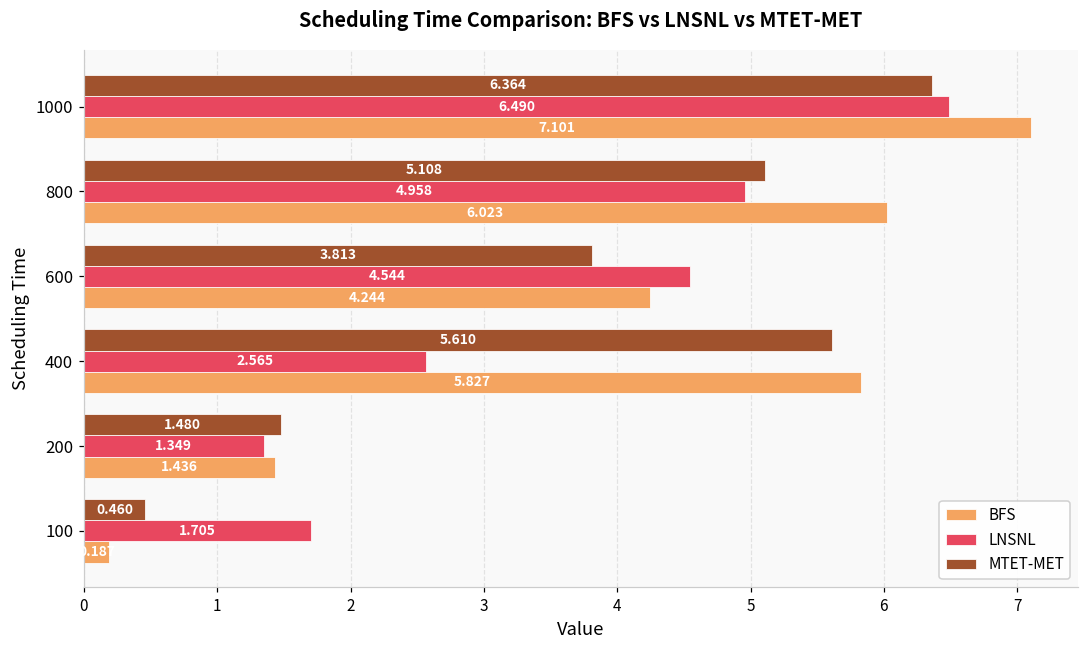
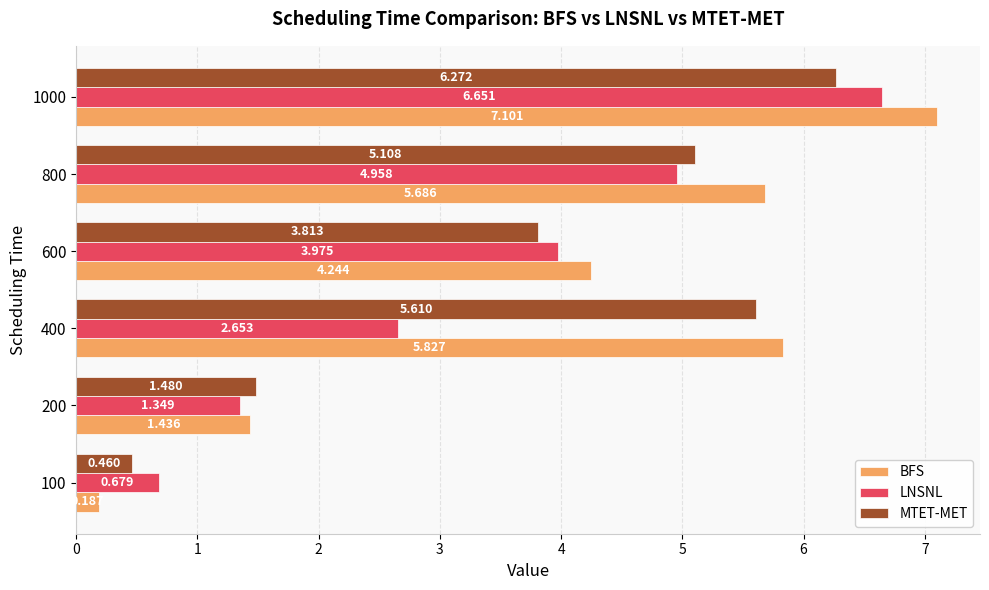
MTET-MET, 1000: 6.364 -> 6.272
LNSNL, 1000: 6.490 -> 6.651
BFS, 800: 6.023 -> 5.686
LNSNL, 600: 4.544 -> 3.975
LNSNL, 400: 2.565 -> 2.653
LNSNL, 100: 1.705 -> 0.679
